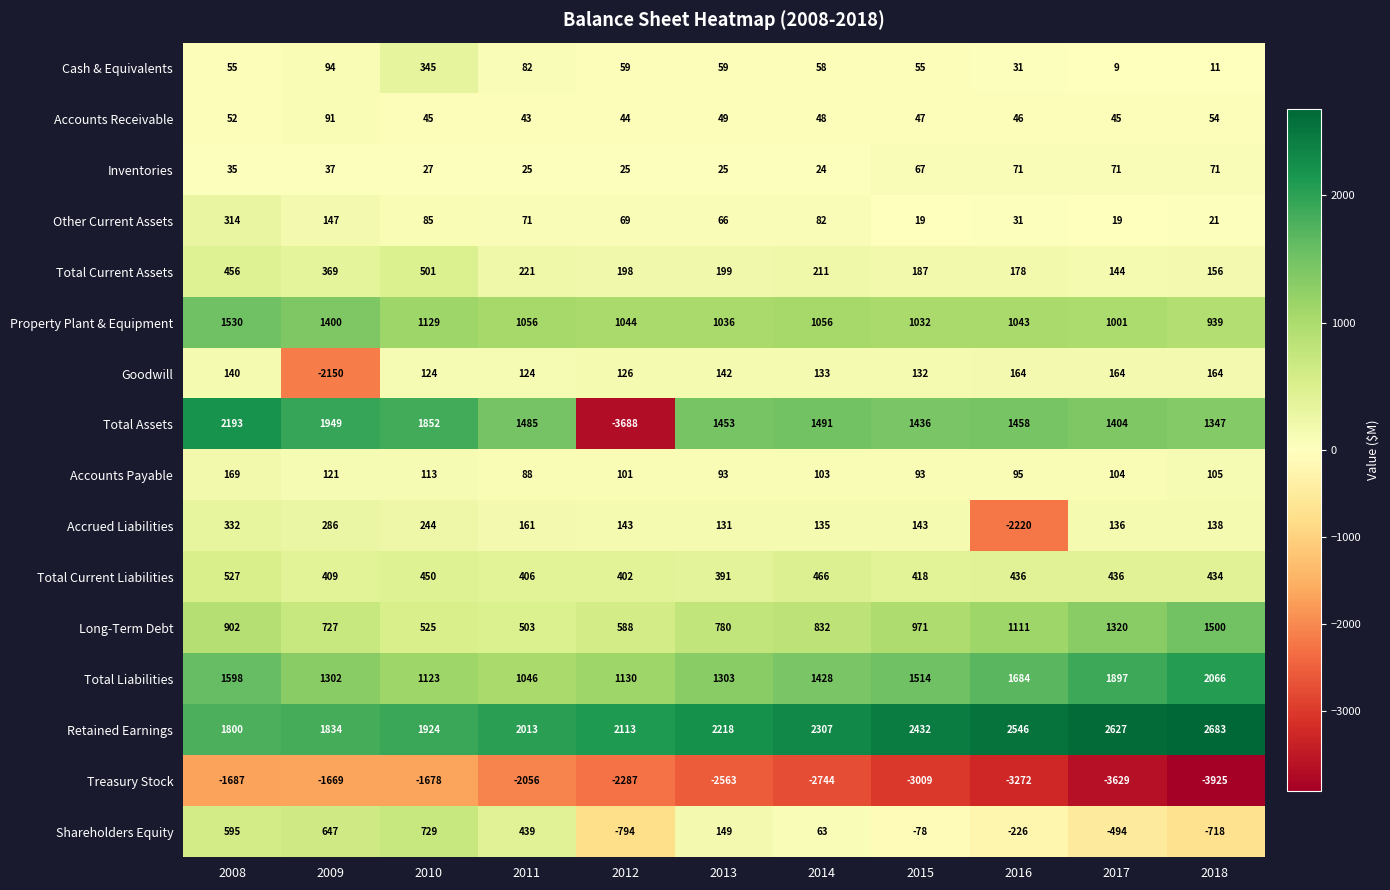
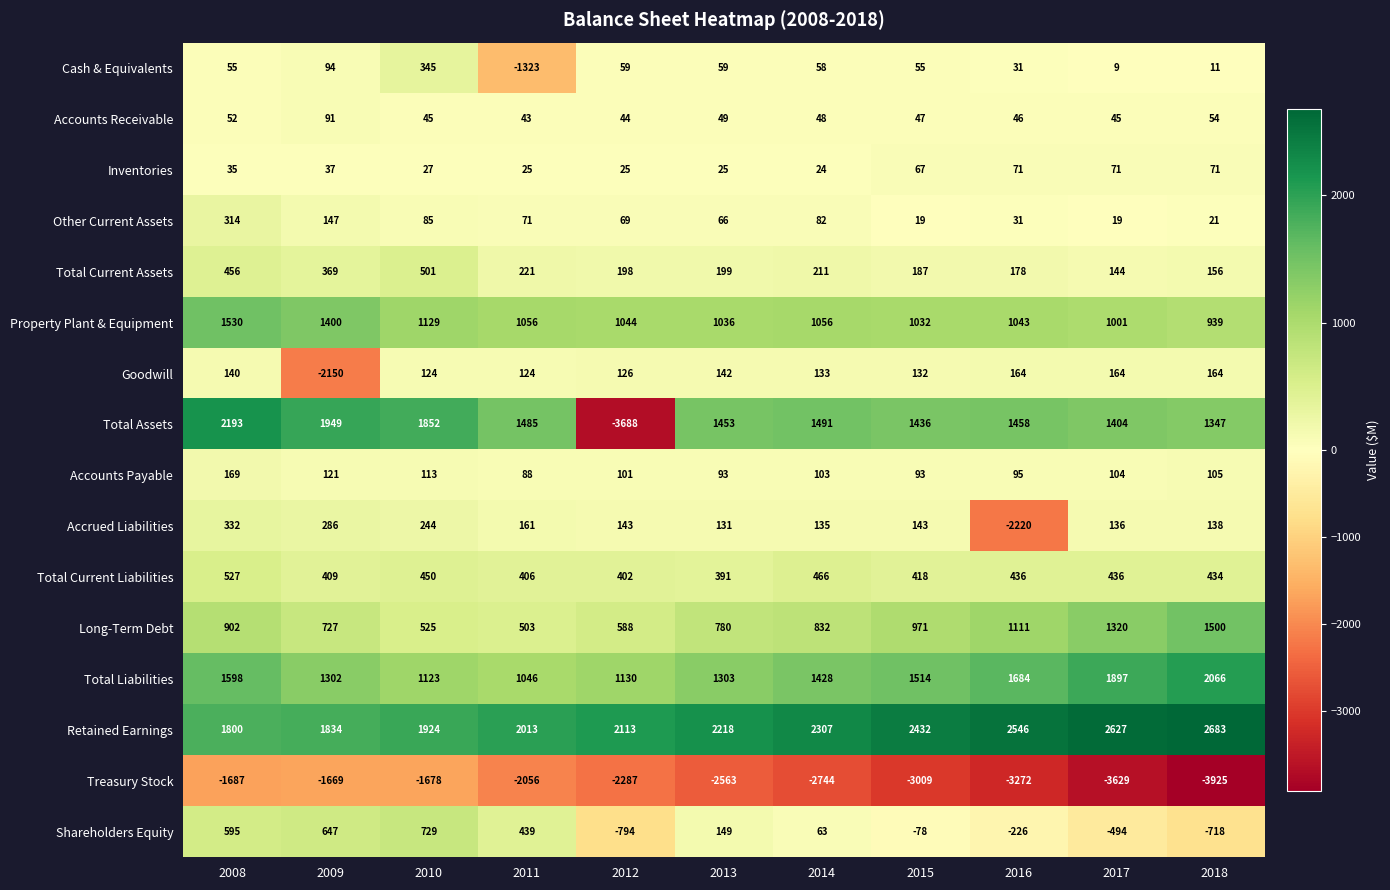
Cash & Equivalents, 2011: 82 -> -1323
